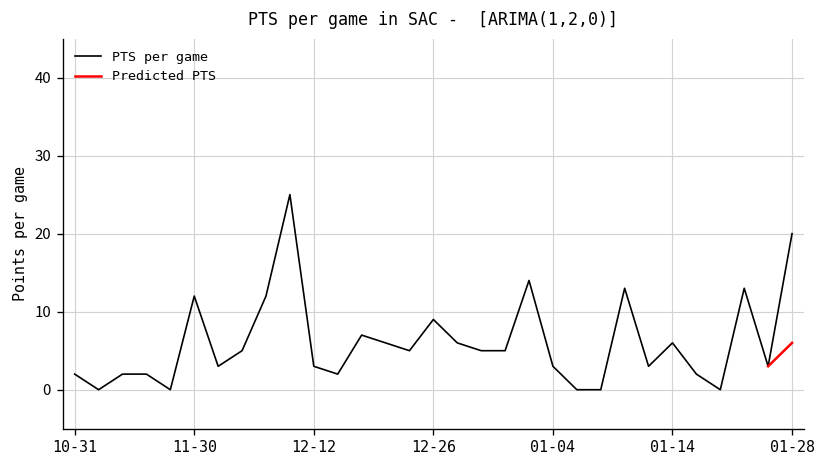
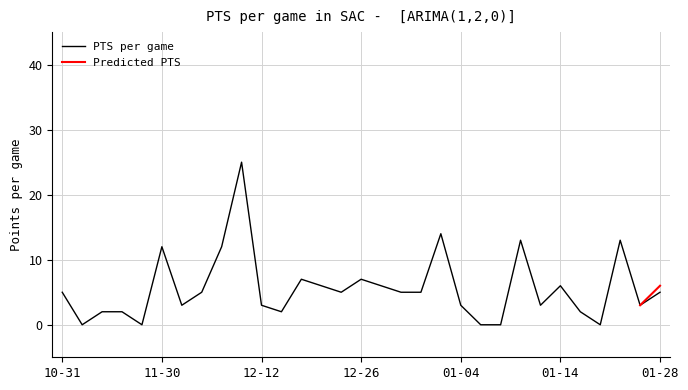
PTS per game, 10-31: 2 -> 5
PTS per game, 12-26: 9 -> 7
PTS per game, 01-28: 20 -> 5
